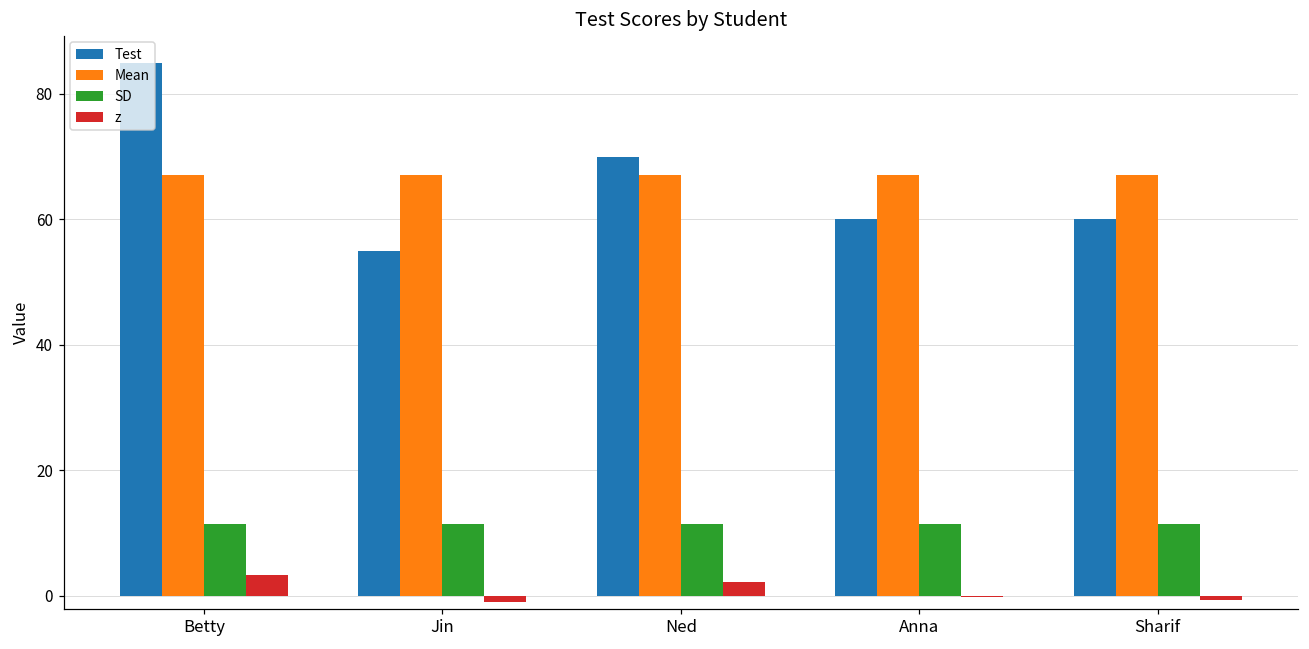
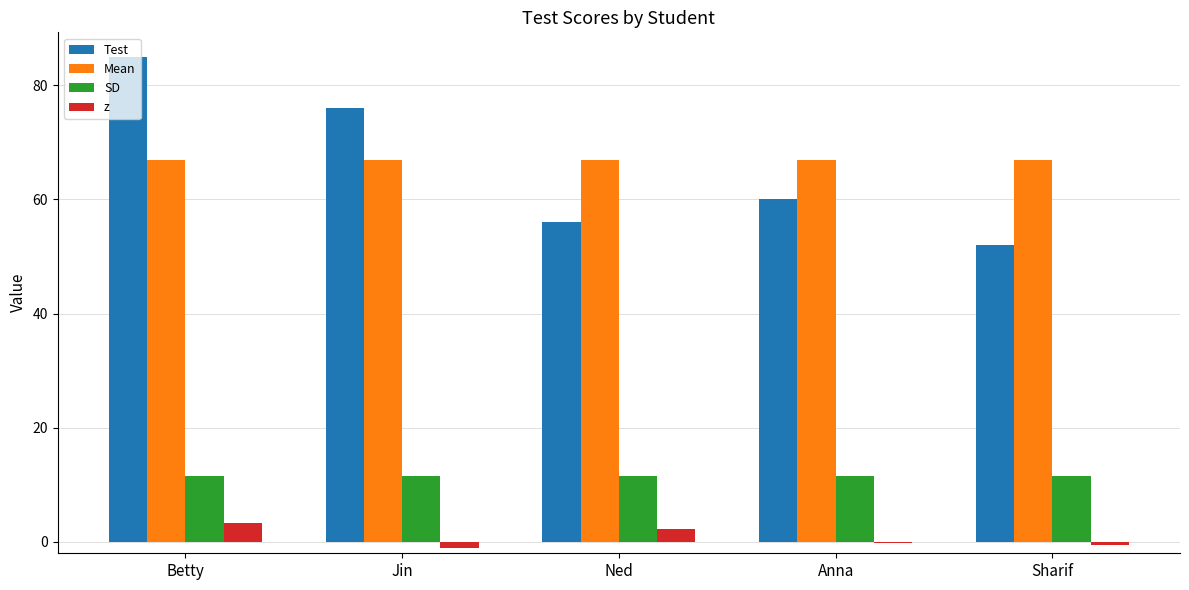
Test, Jin: 55 -> 76
Test, Ned: 70 -> 56
Test, Sharif: 60 -> 52
